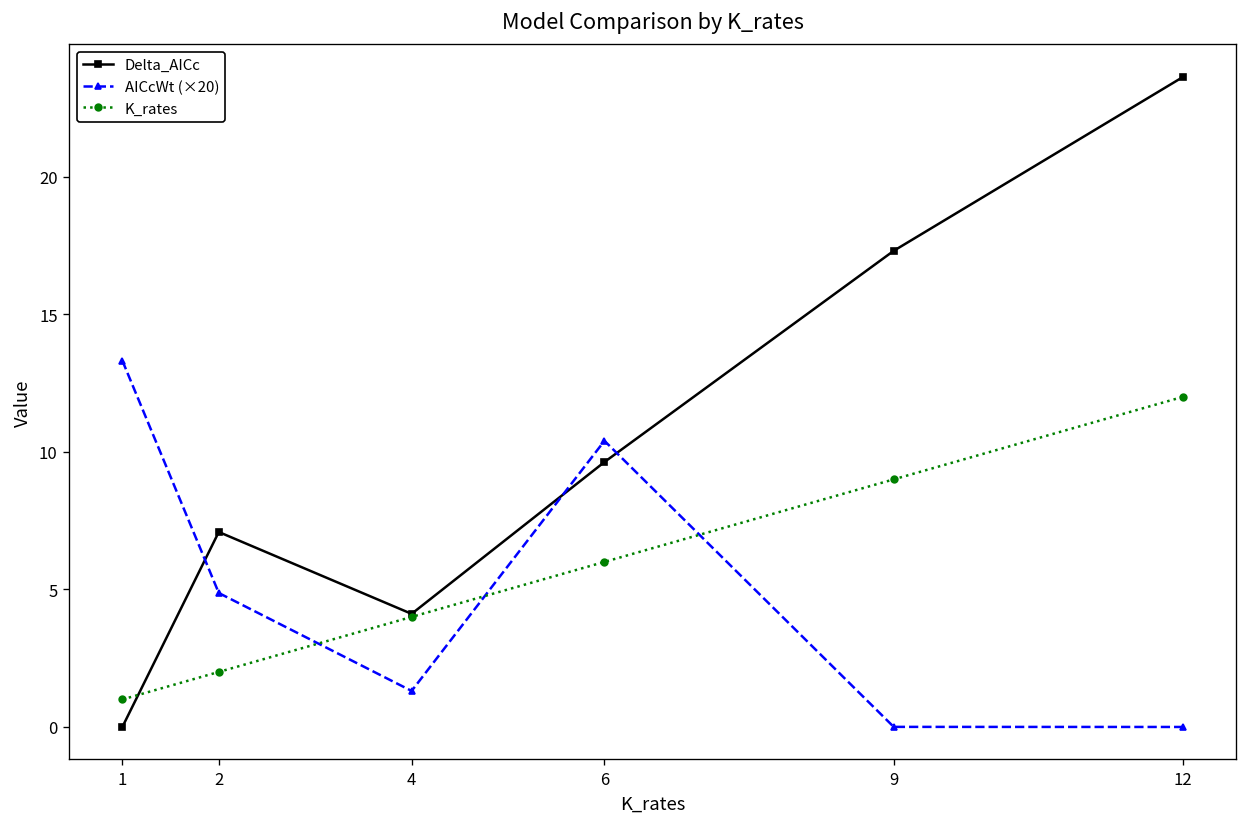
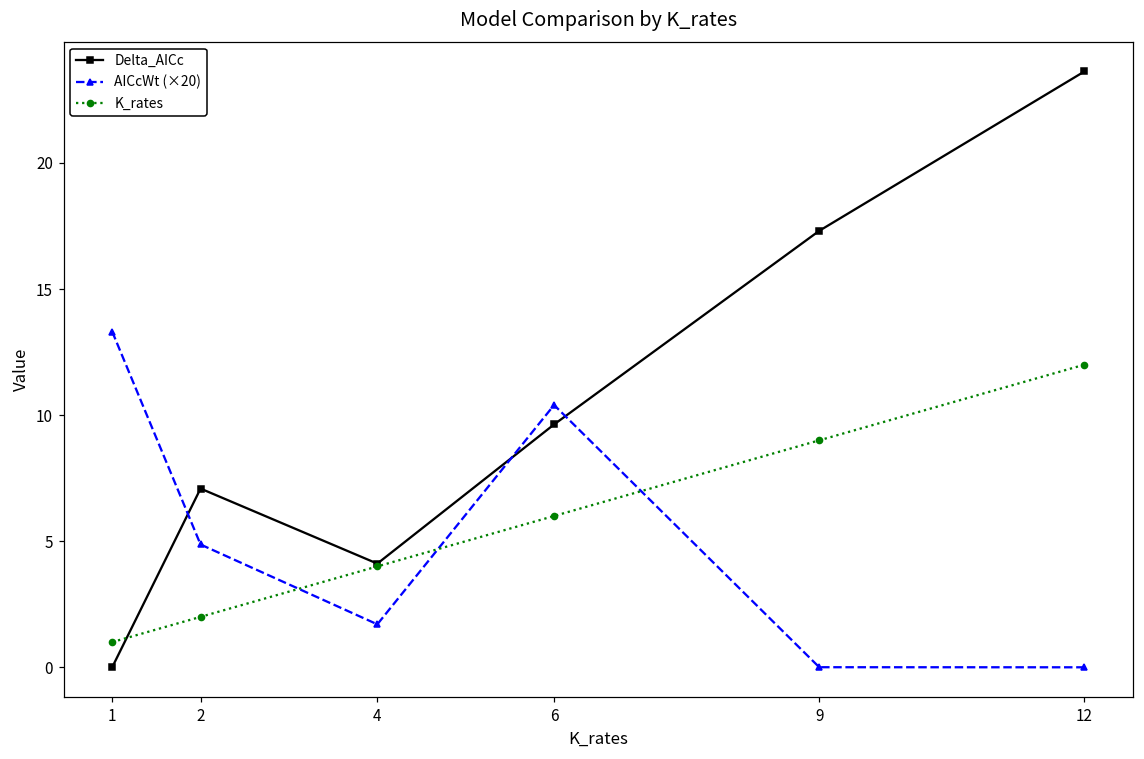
AICcWt (×20), 4: 1.3 -> 1.7
